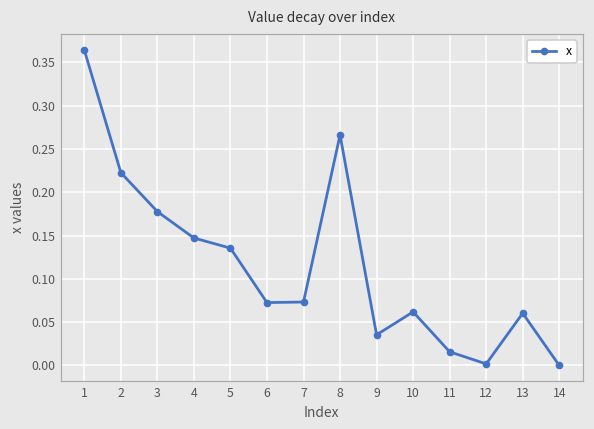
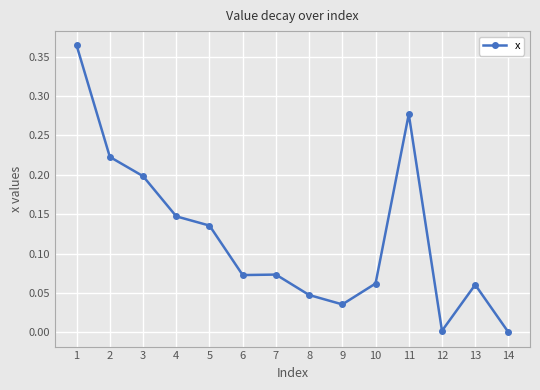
3: 0.18 -> 0.20
8: 0.27 -> 0.05
11: 0.02 -> 0.28
